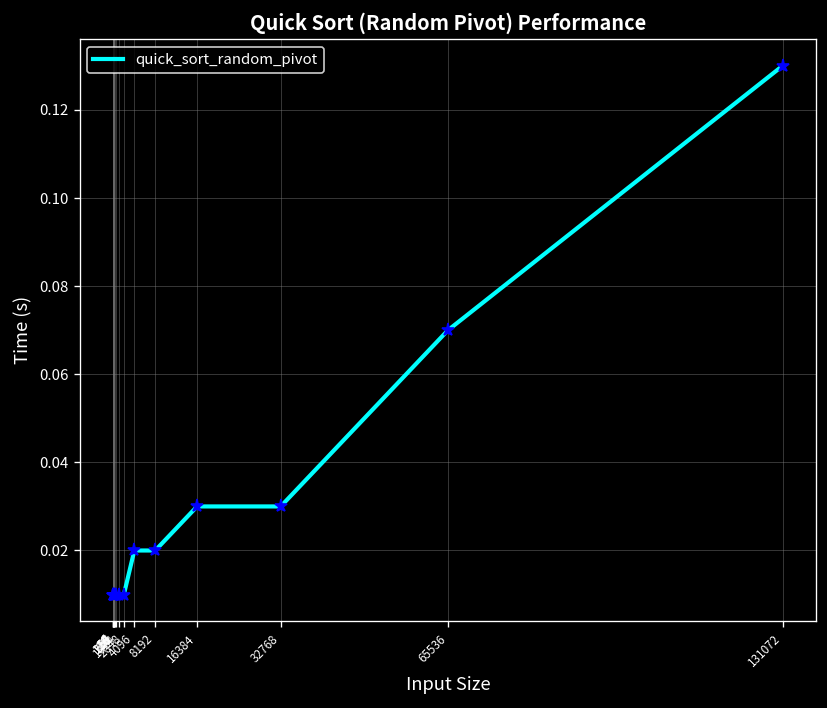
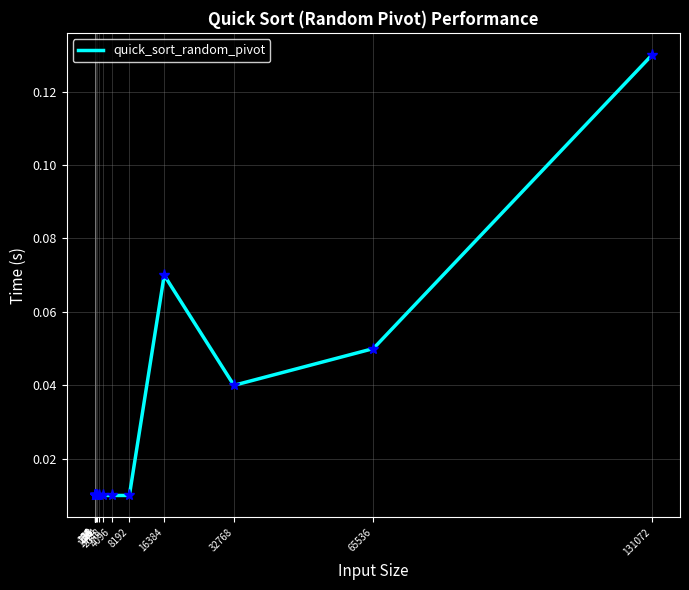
4096: 0.02 -> 0.01
8192: 0.02 -> 0.01
16384: 0.03 -> 0.07
32768: 0.03 -> 0.04
65536: 0.07 -> 0.05
